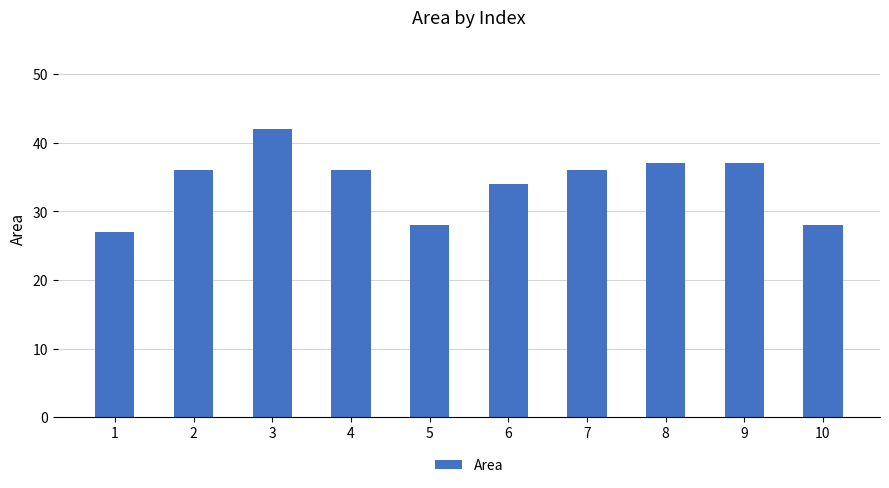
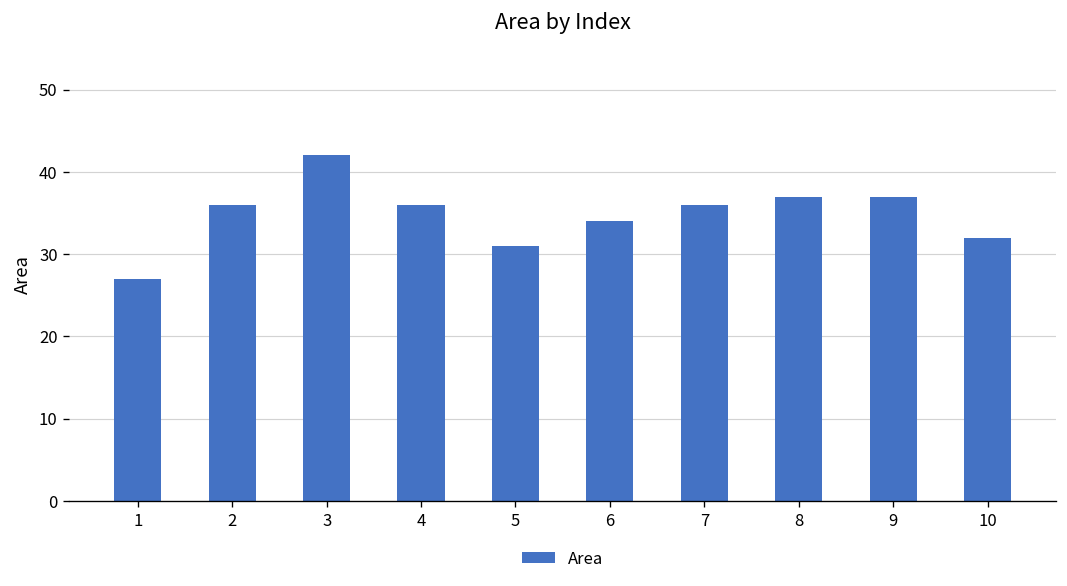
5: 28 -> 31
10: 28 -> 32
